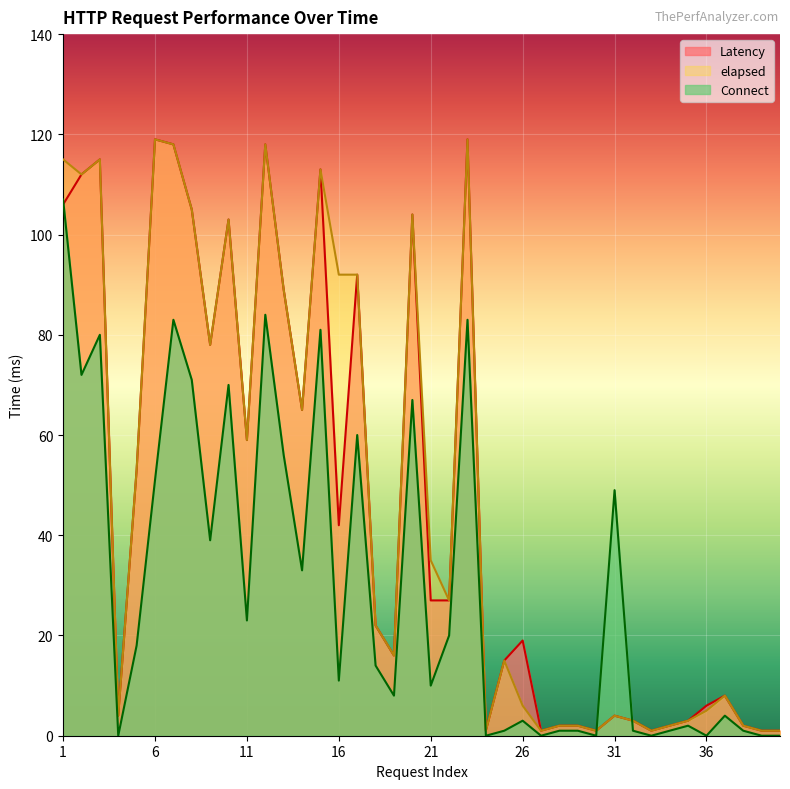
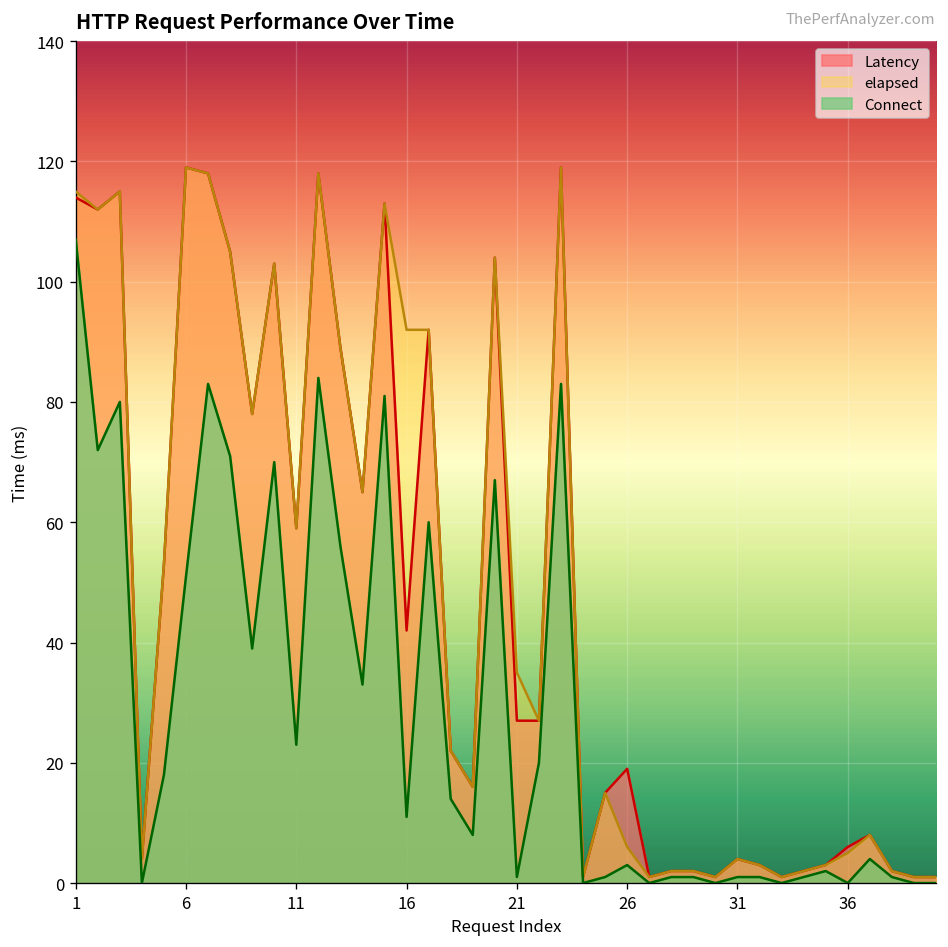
Latency, 1: 106 -> 114
Connect, 21: 10 -> 1
Connect, 31: 49 -> 1
